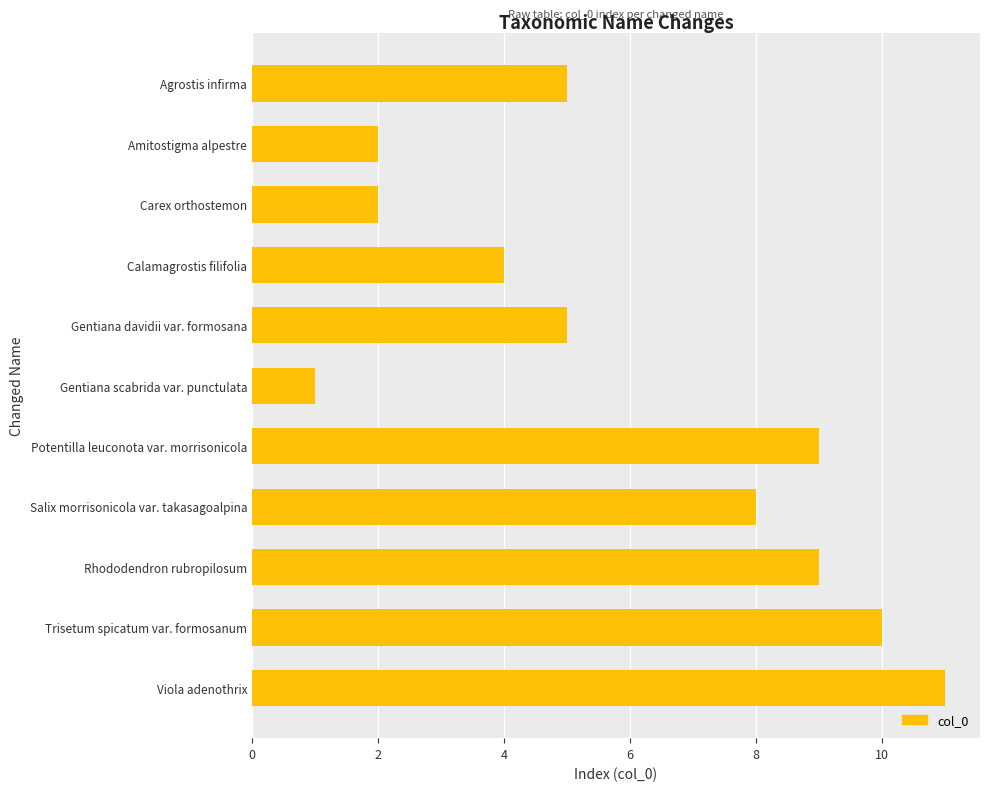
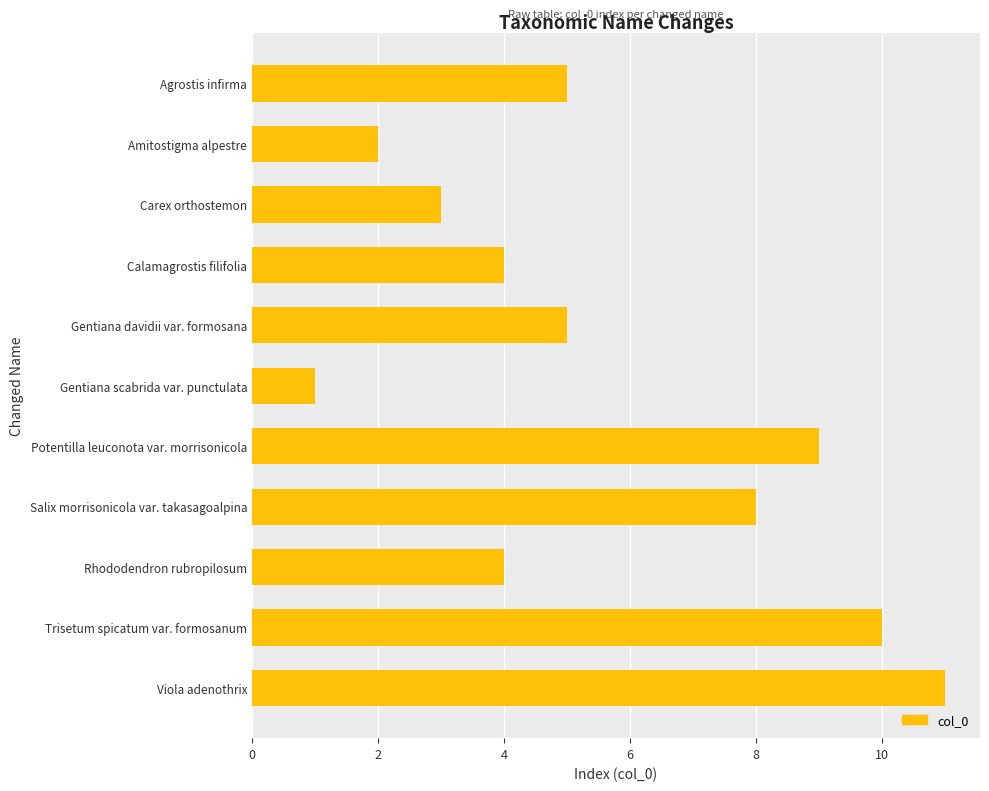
Carex orthostemon: 2 -> 3
Rhododendron rubropilosum: 9 -> 4
